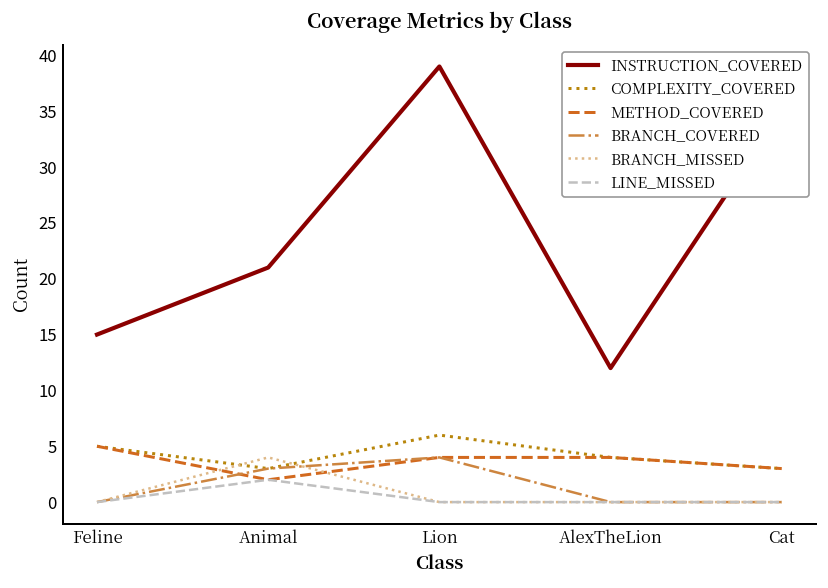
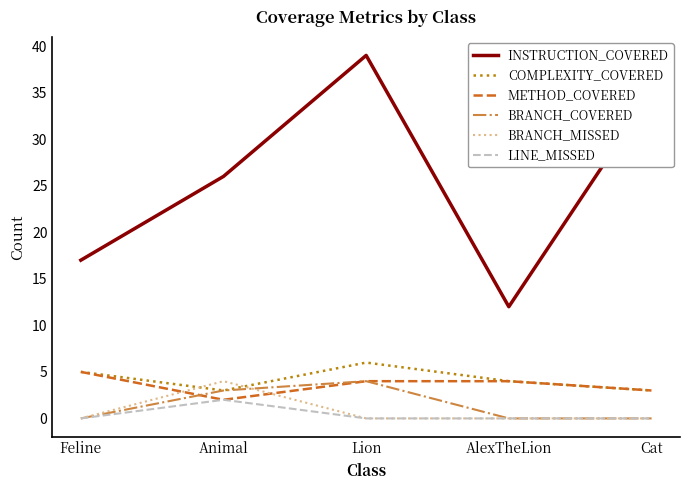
INSTRUCTION_COVERED, Feline: 15 -> 17
INSTRUCTION_COVERED, Animal: 21 -> 26
